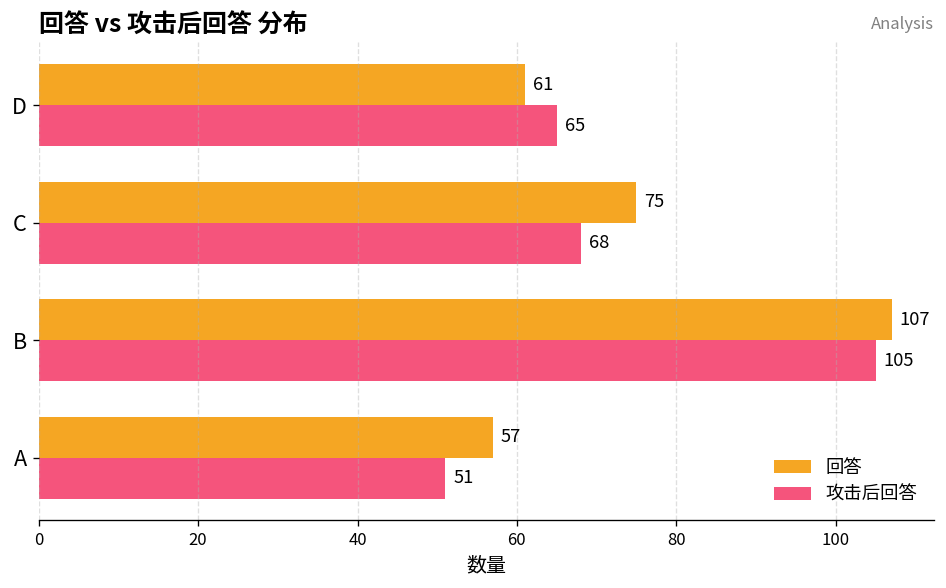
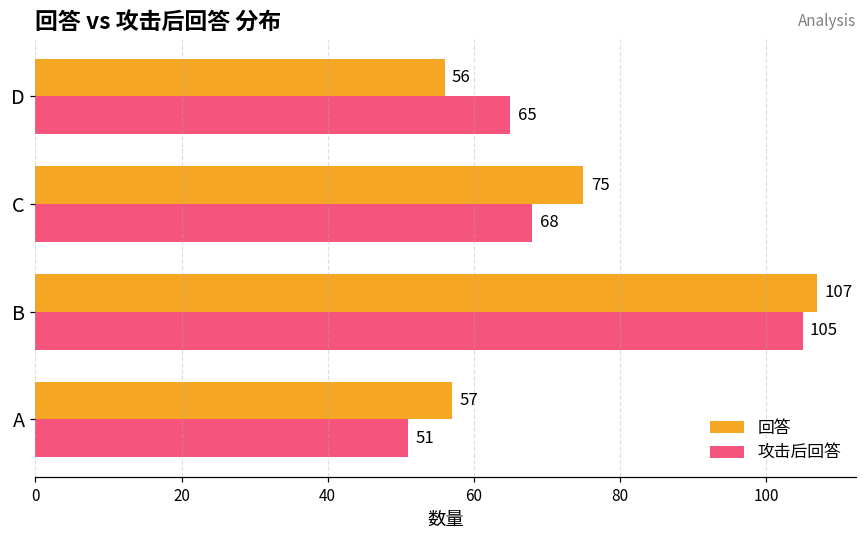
回答, D: 61 -> 56
